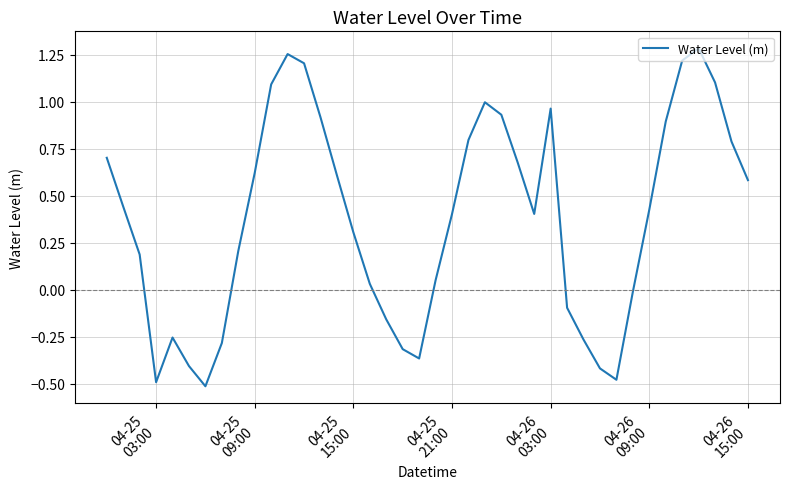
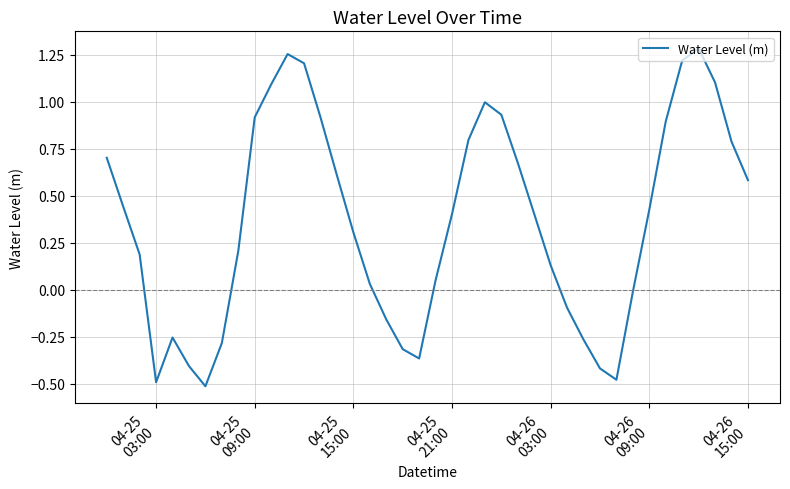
04-25 09:00: 0.62 -> 0.92
04-26 03:00: 0.96 -> 0.13
